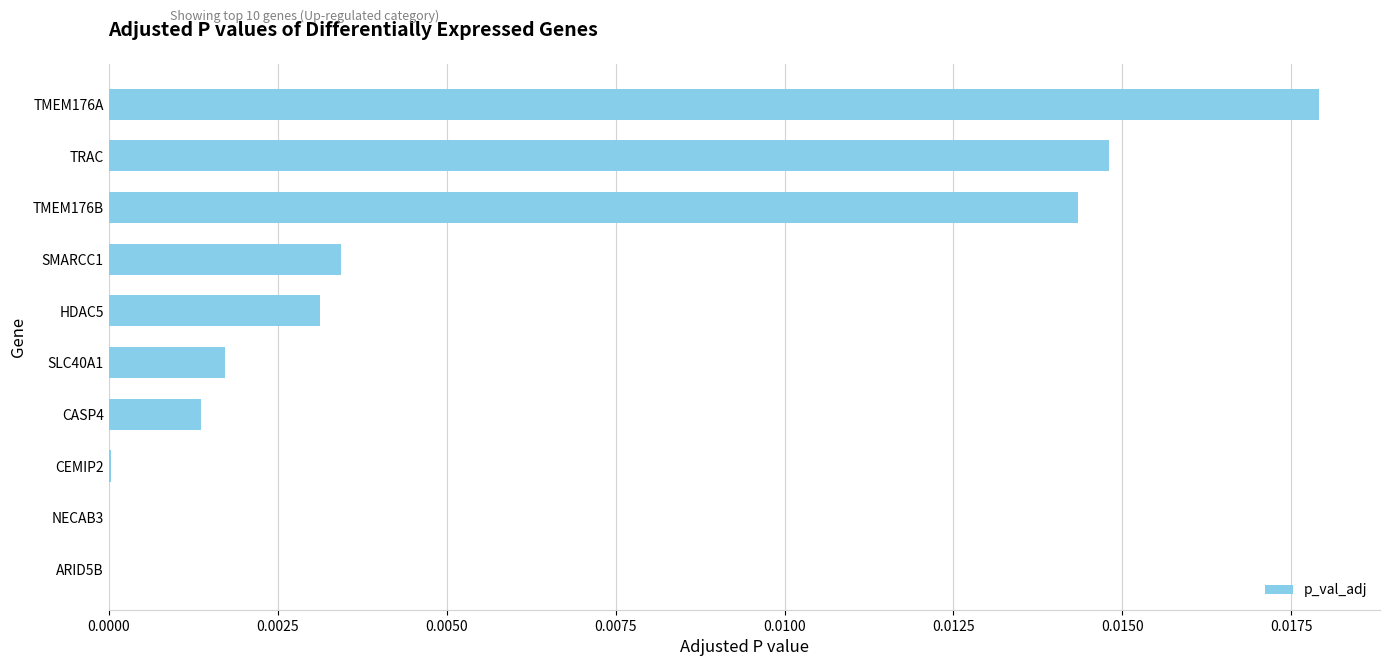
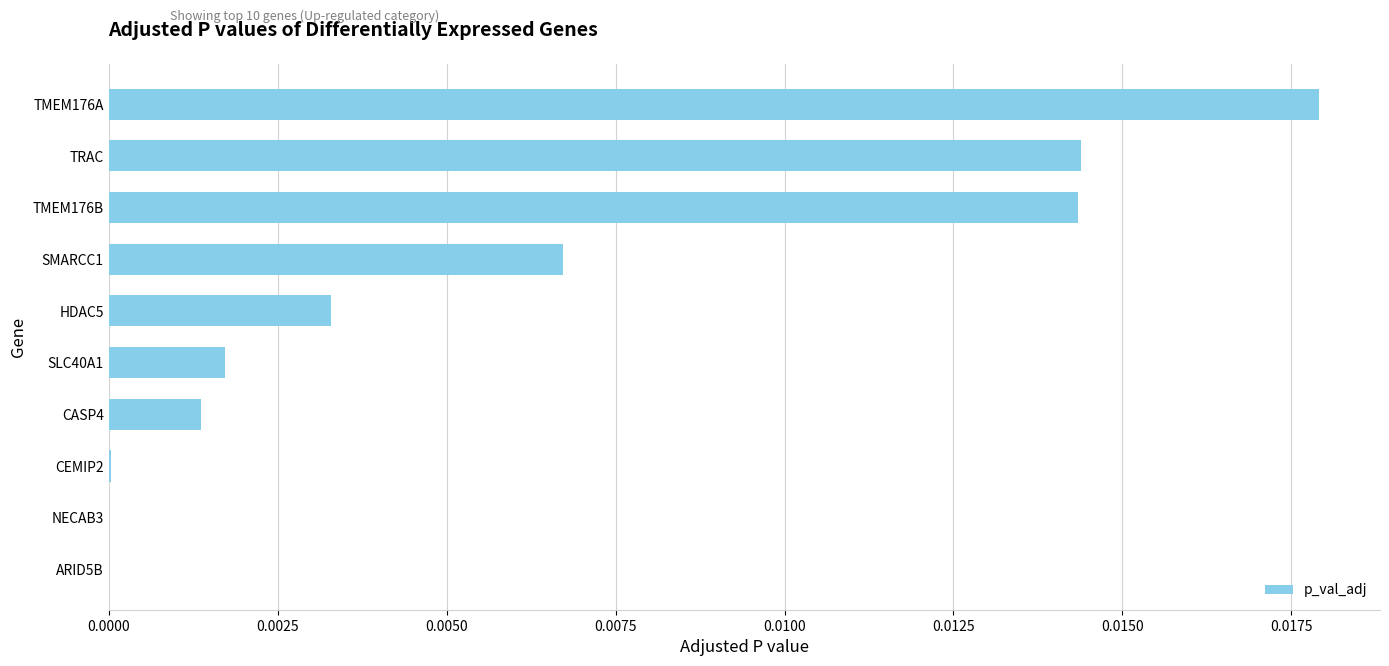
TRAC: 0.0148 -> 0.0144
SMARCC1: 0.0034 -> 0.0067
HDAC5: 0.0031 -> 0.0033
